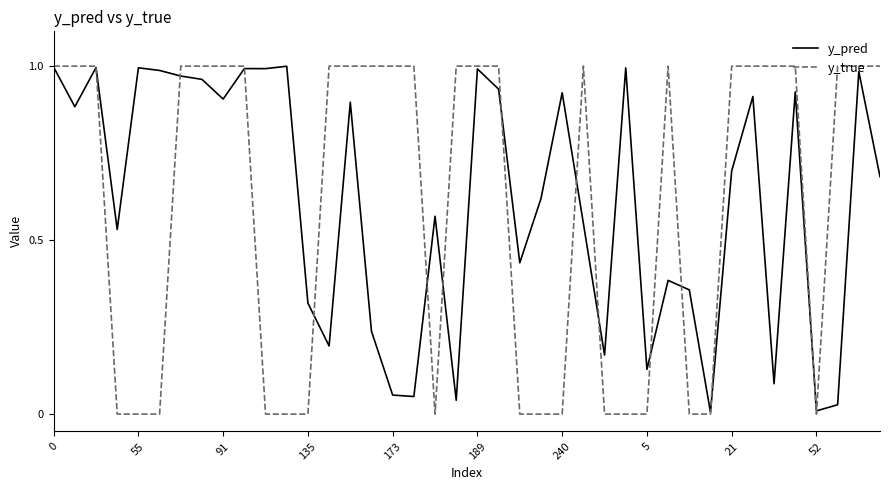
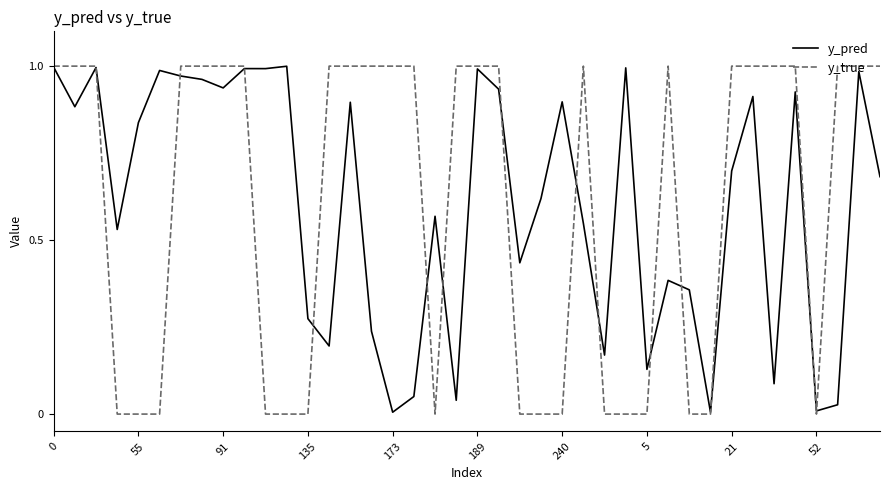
y_pred, 55: 1.00 -> 0.84
y_pred, 91: 0.91 -> 0.94
y_pred, 135: 0.32 -> 0.27
y_pred, 173: 0.05 -> 0.01
y_pred, 240: 0.92 -> 0.90
